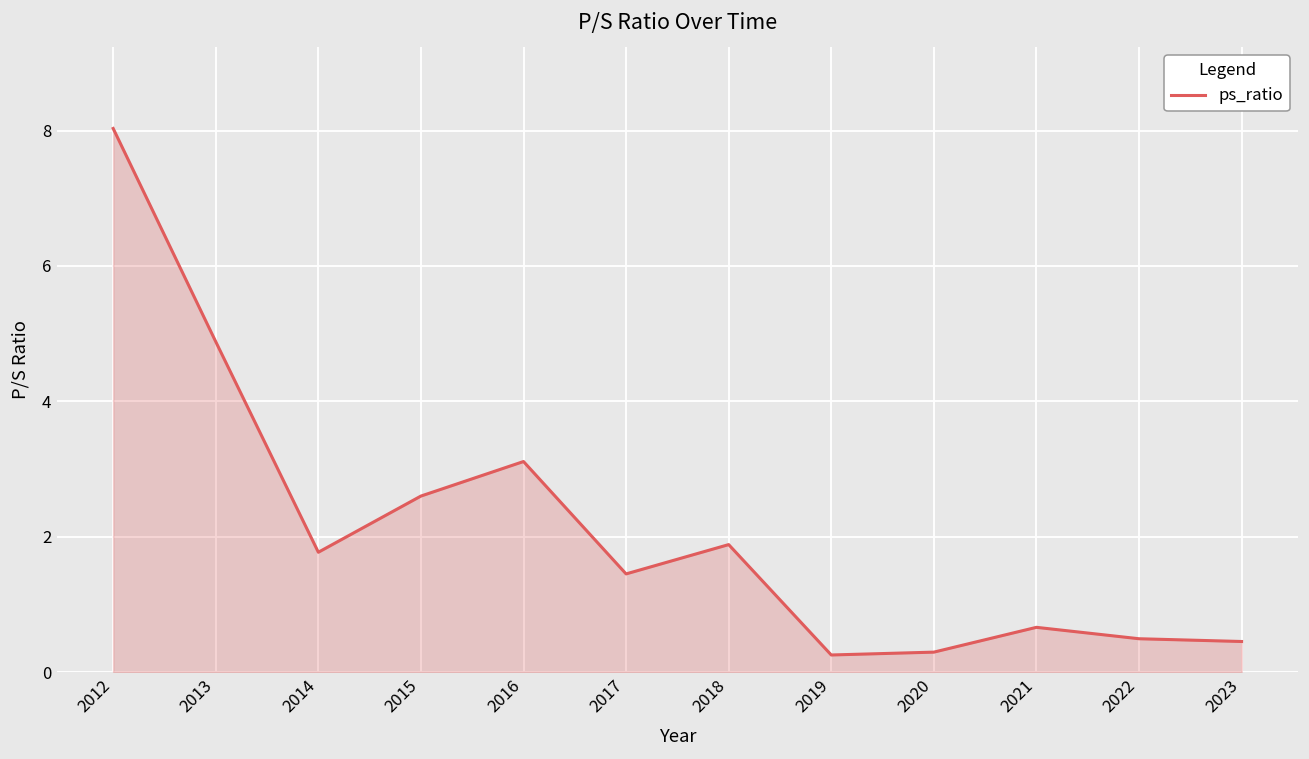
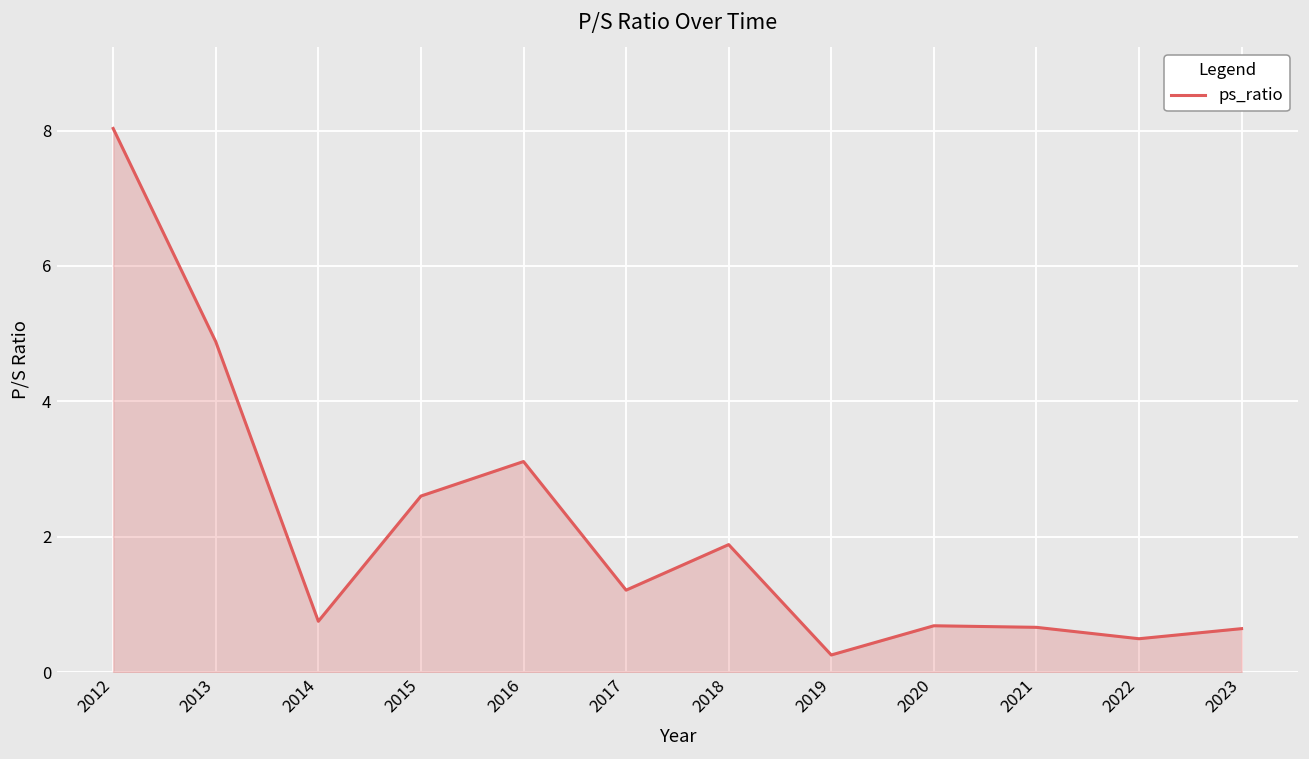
2014: 1.8 -> 0.8
2017: 1.5 -> 1.2
2020: 0.3 -> 0.7
2023: 0.5 -> 0.6
